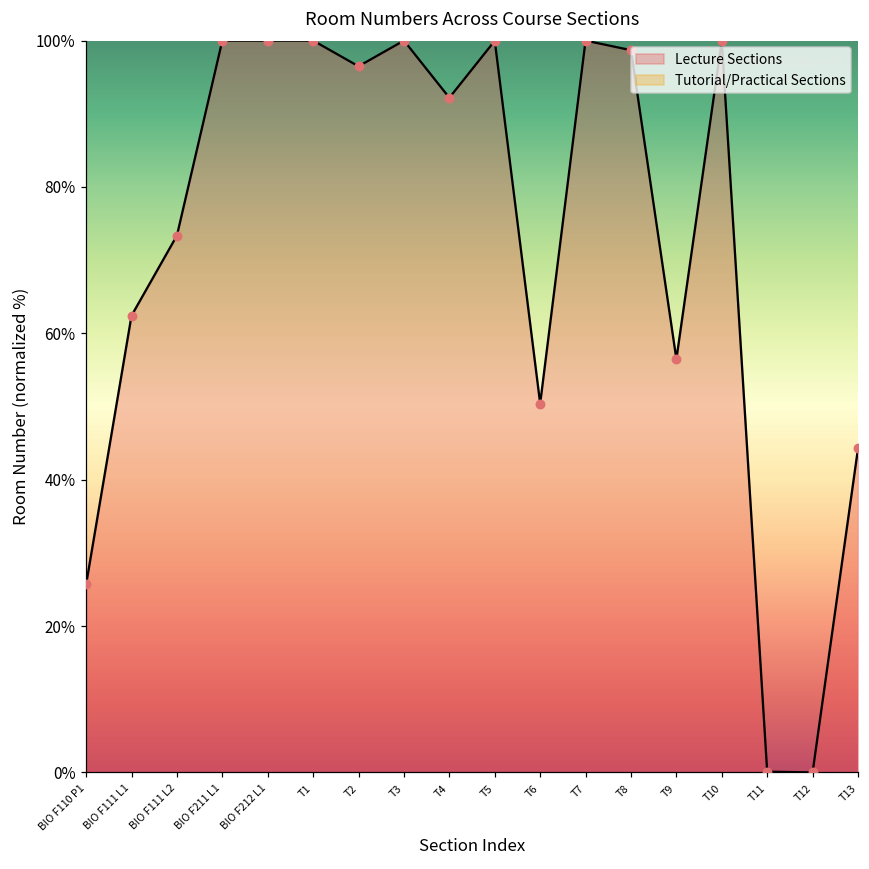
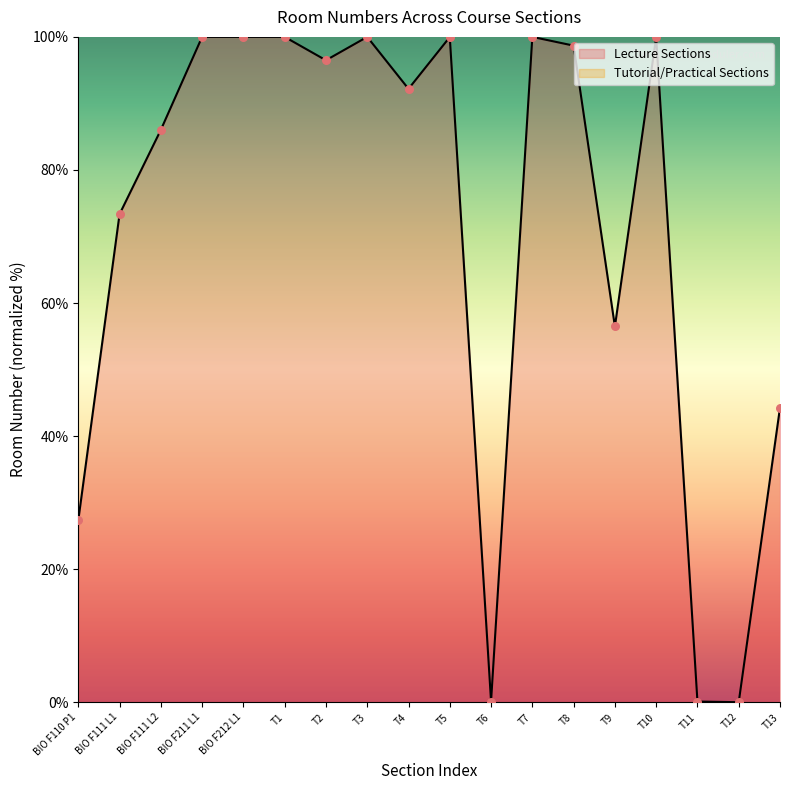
BIO F110 P1: 26% -> 27%
BIO F111 L1: 62% -> 73%
BIO F111 L2: 73% -> 86%
T6: 50% -> 0%
